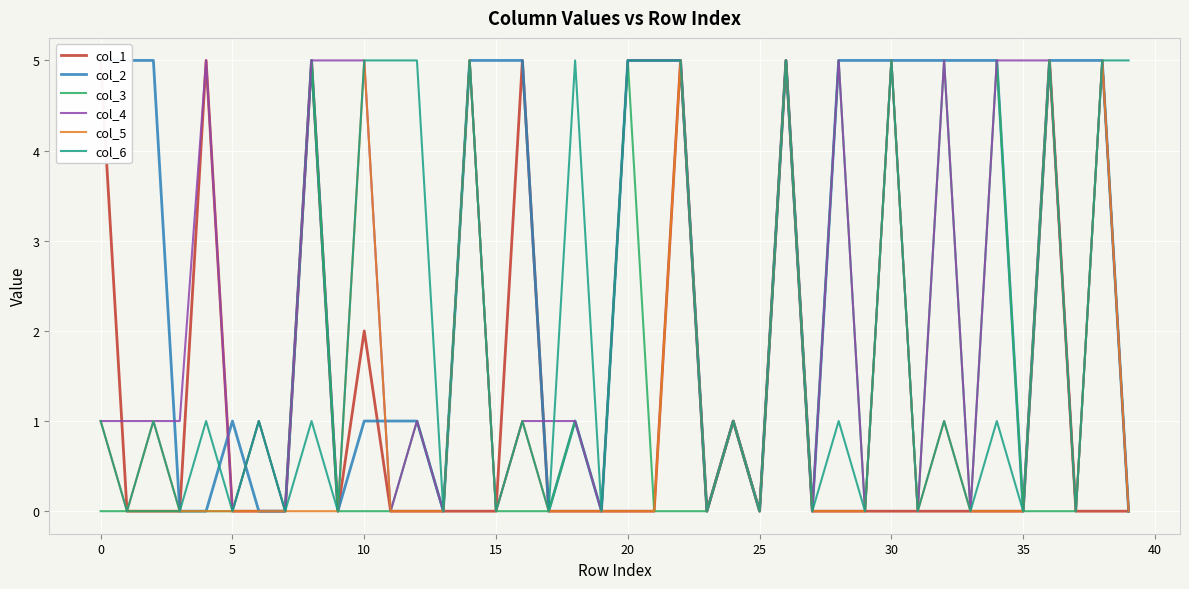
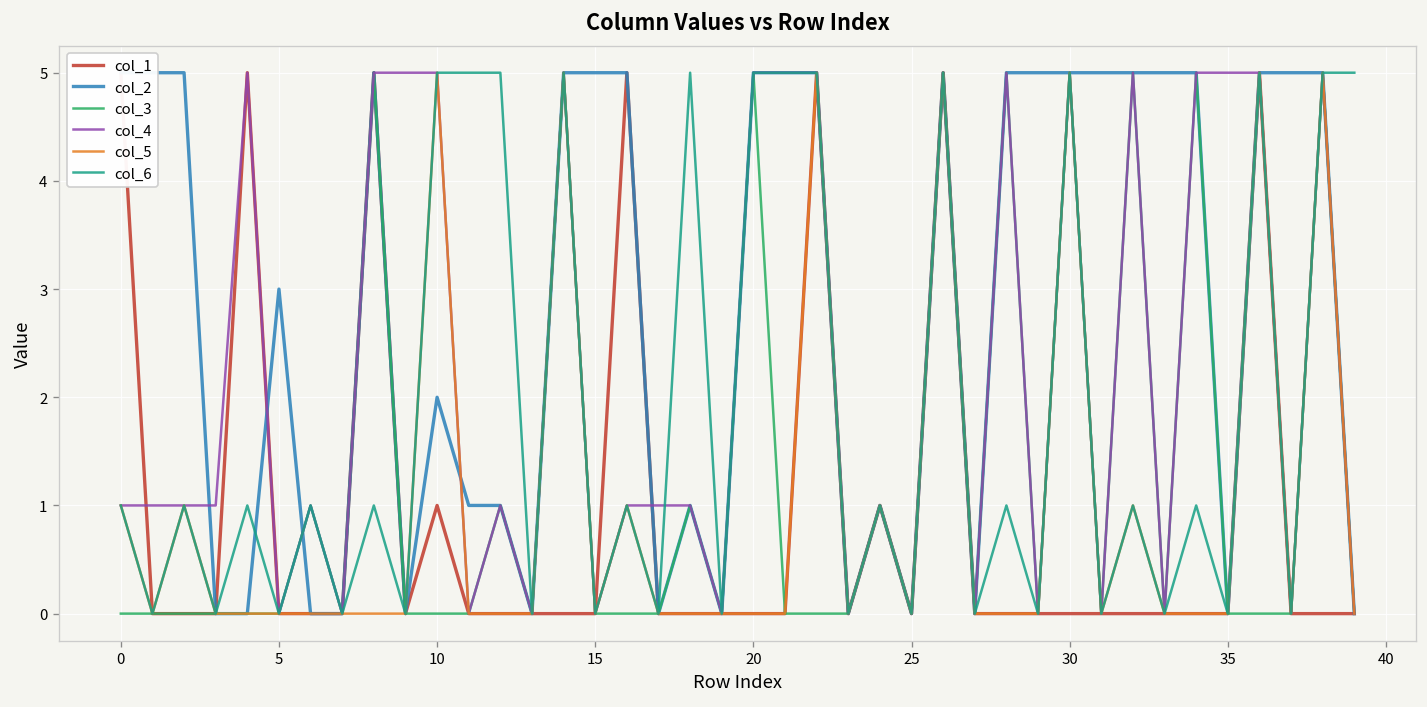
col_2, 5: 1 -> 3
col_1, 10: 2 -> 1
col_2, 10: 1 -> 2
